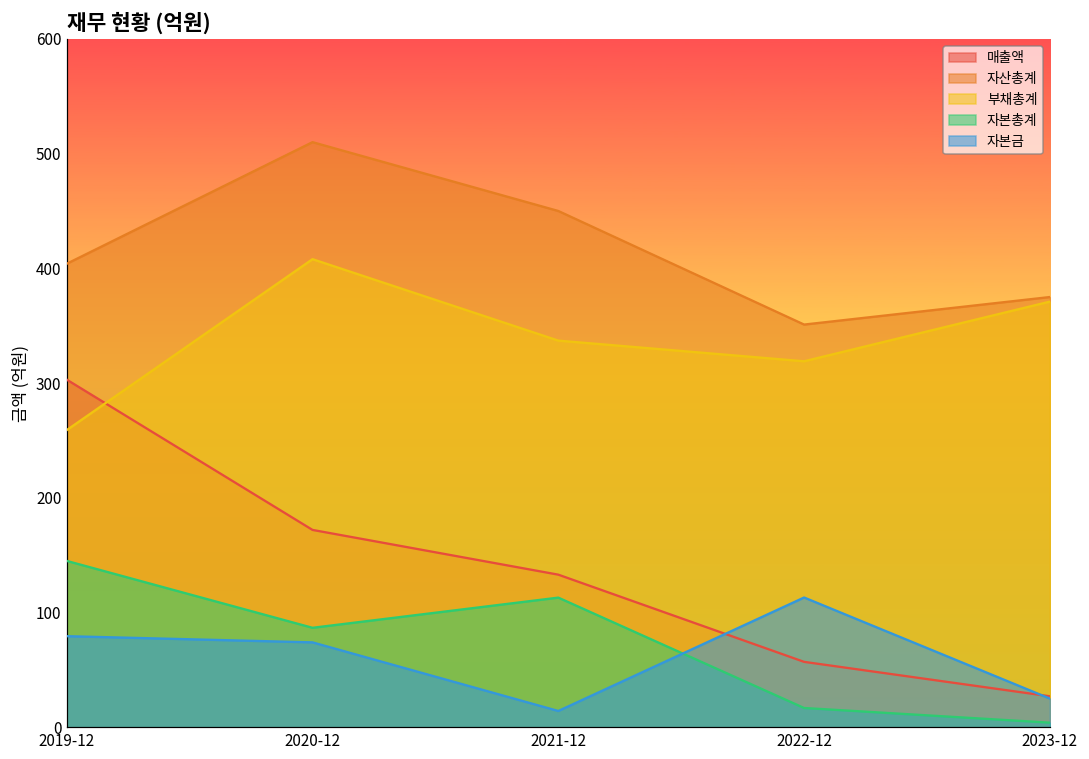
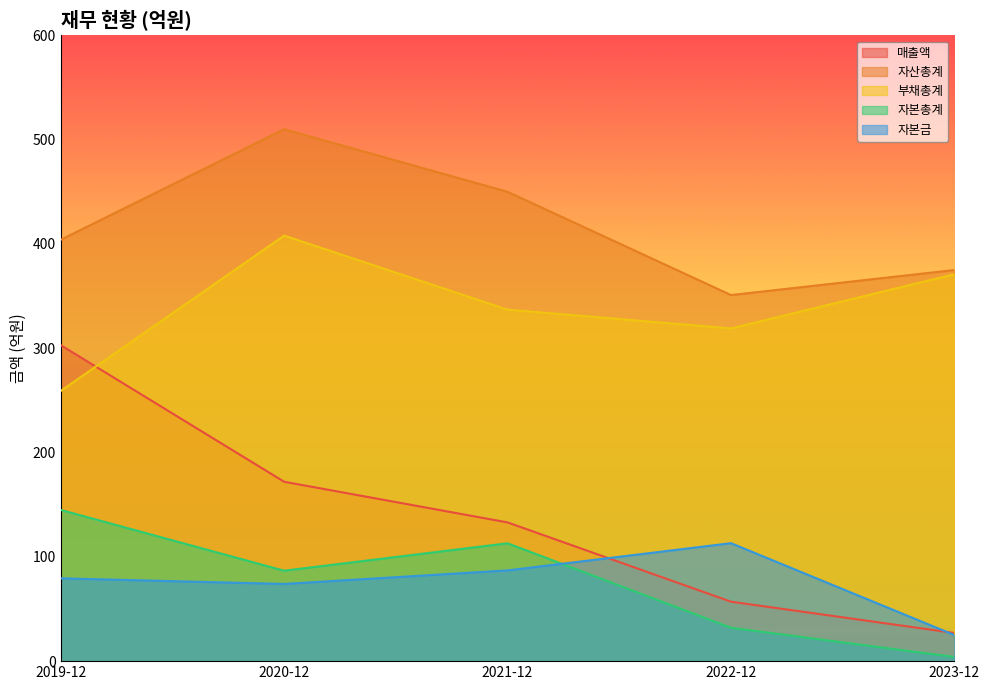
자본금, 2021-12: 14 -> 87
자본총계, 2022-12: 17 -> 32
